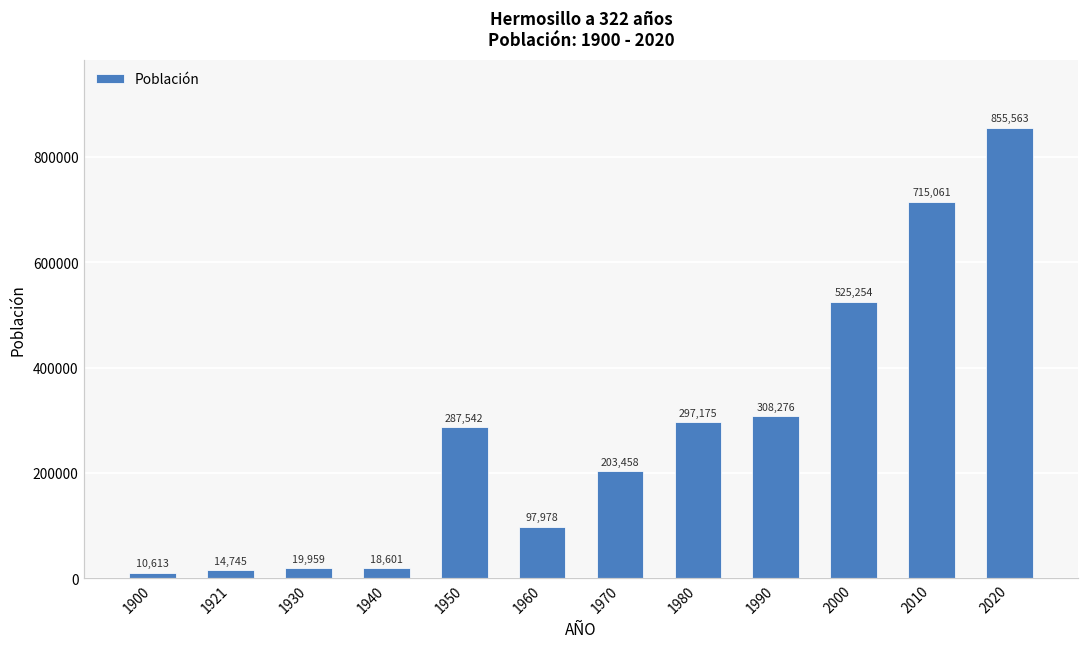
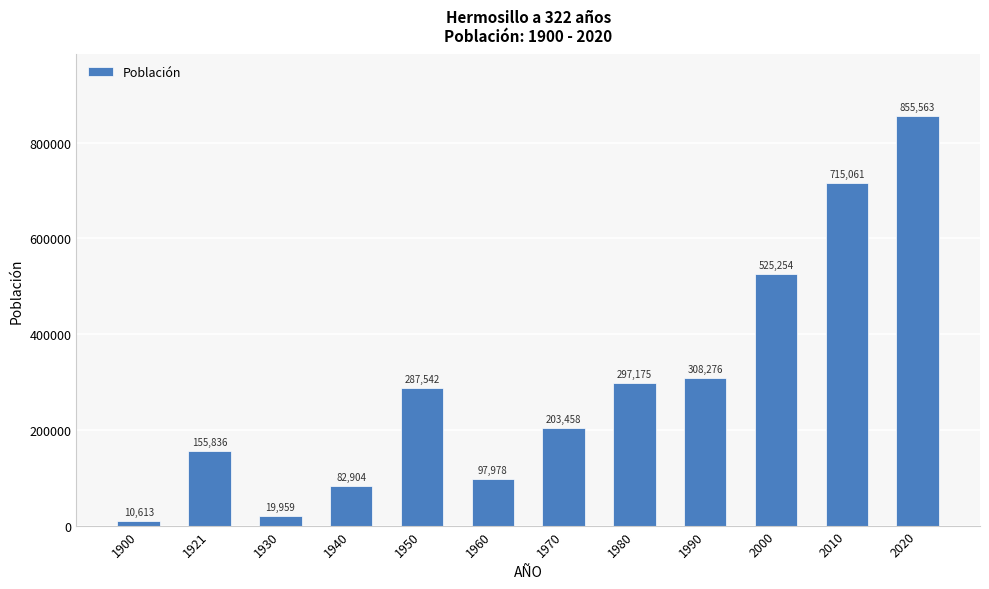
1921: 14,745 -> 155,836
1940: 18,601 -> 82,904
